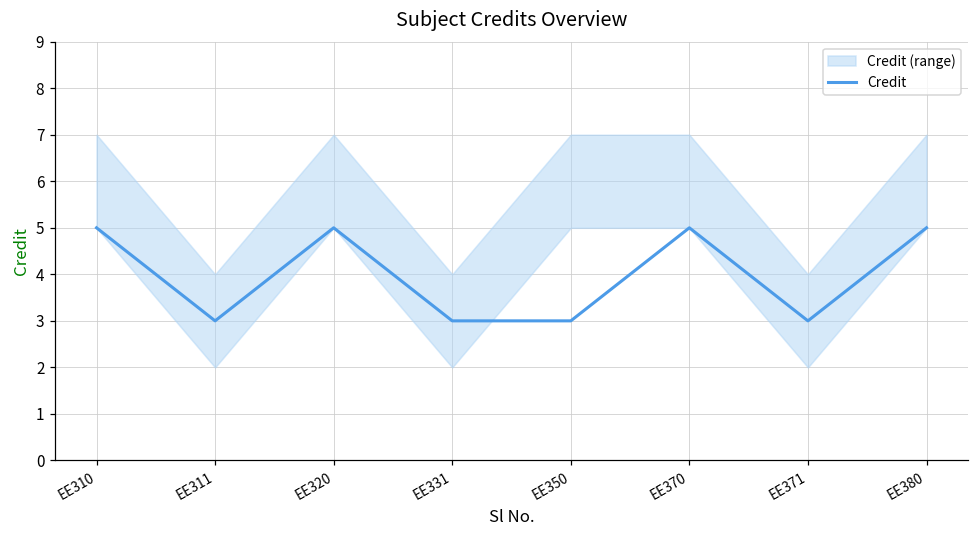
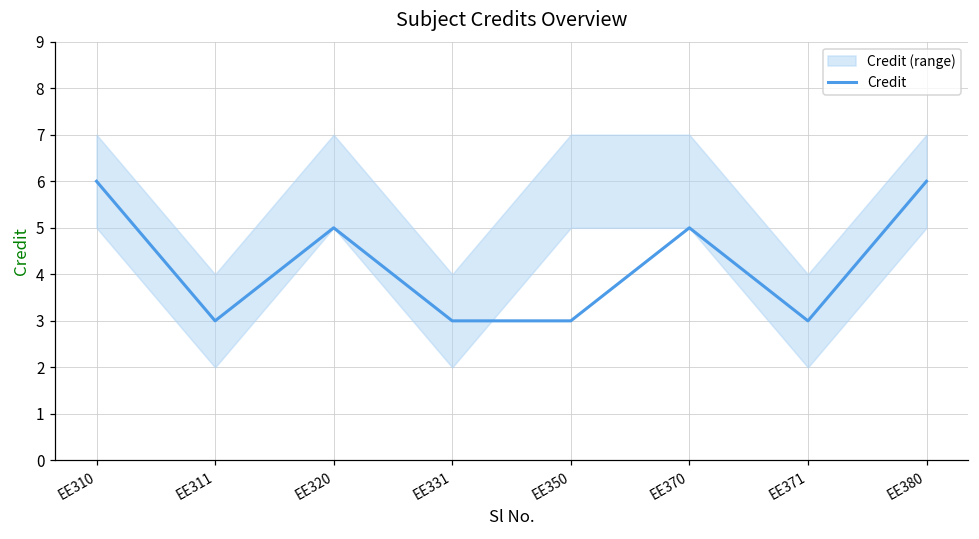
Credit, EE310: 5 -> 6
Credit, EE380: 5 -> 6
